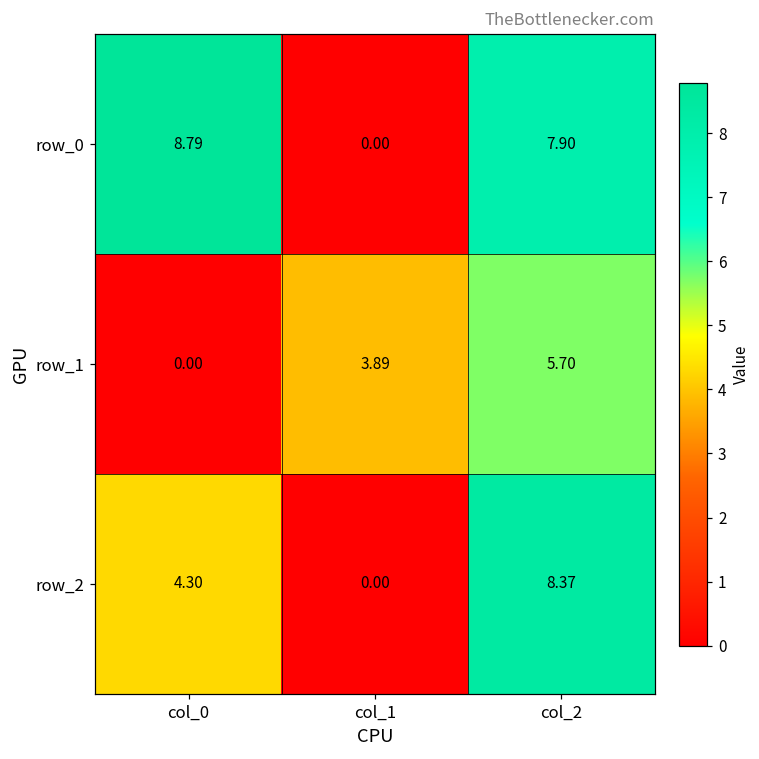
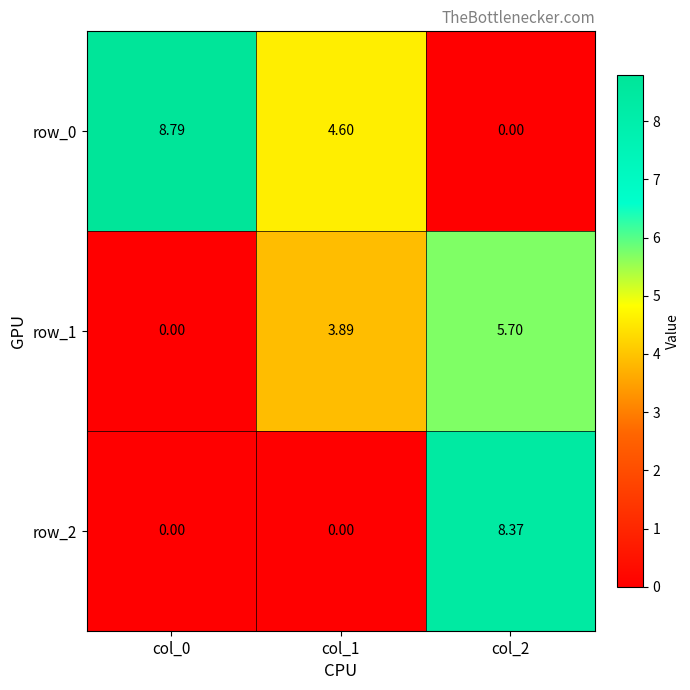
row_0, col_1: 0.00 -> 4.60
row_0, col_2: 7.90 -> 0.00
row_2, col_0: 4.30 -> 0.00
